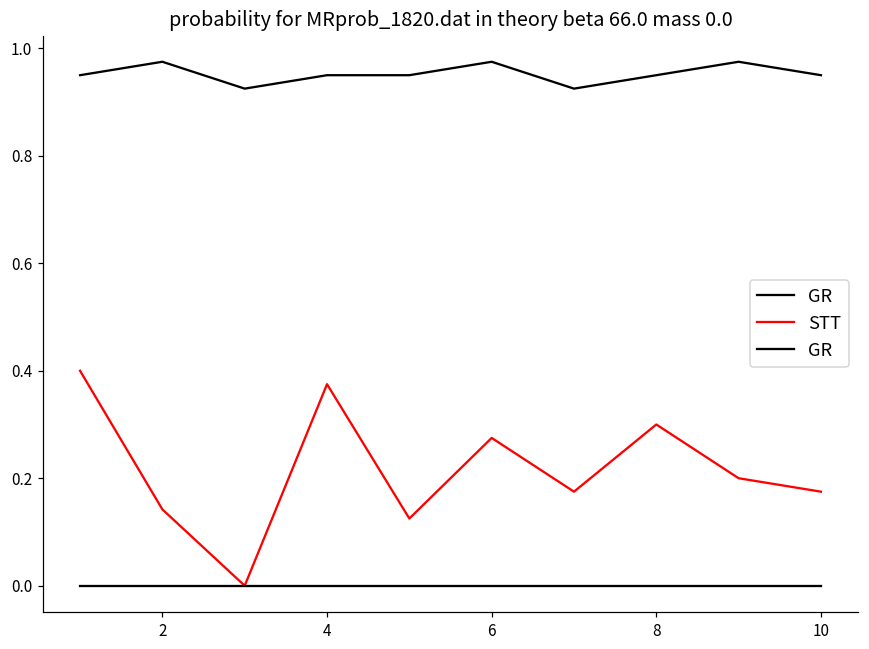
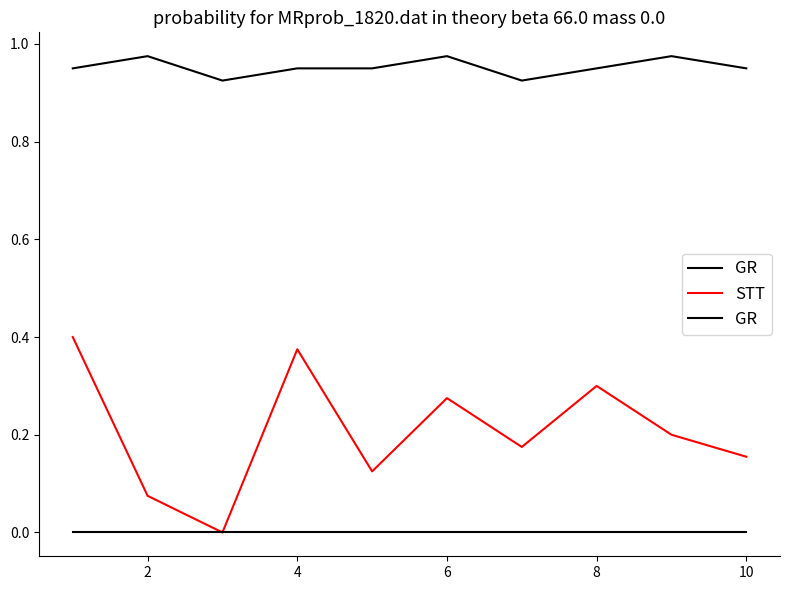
STT, 2: 0.14 -> 0.08
STT, 10: 0.18 -> 0.16
